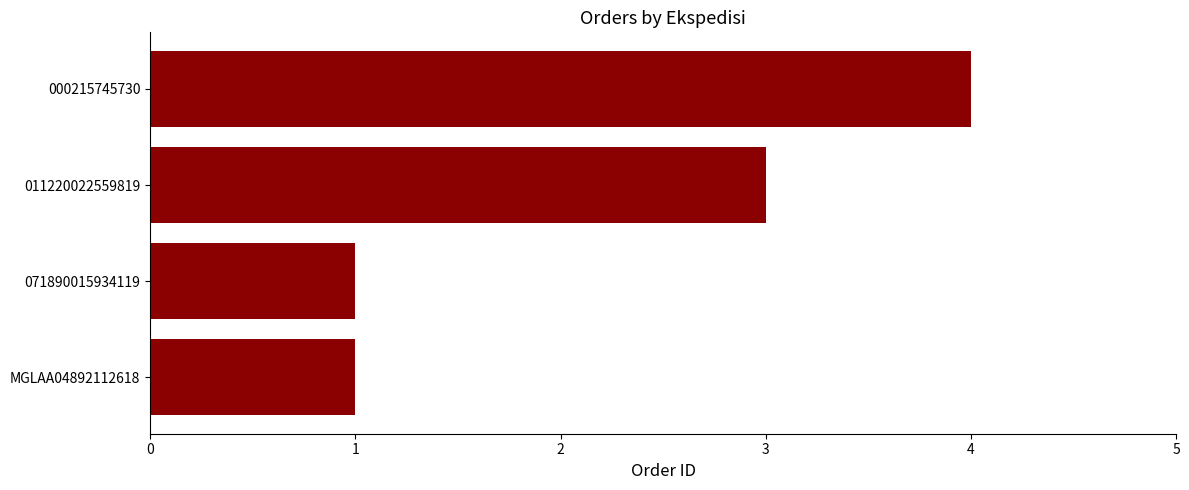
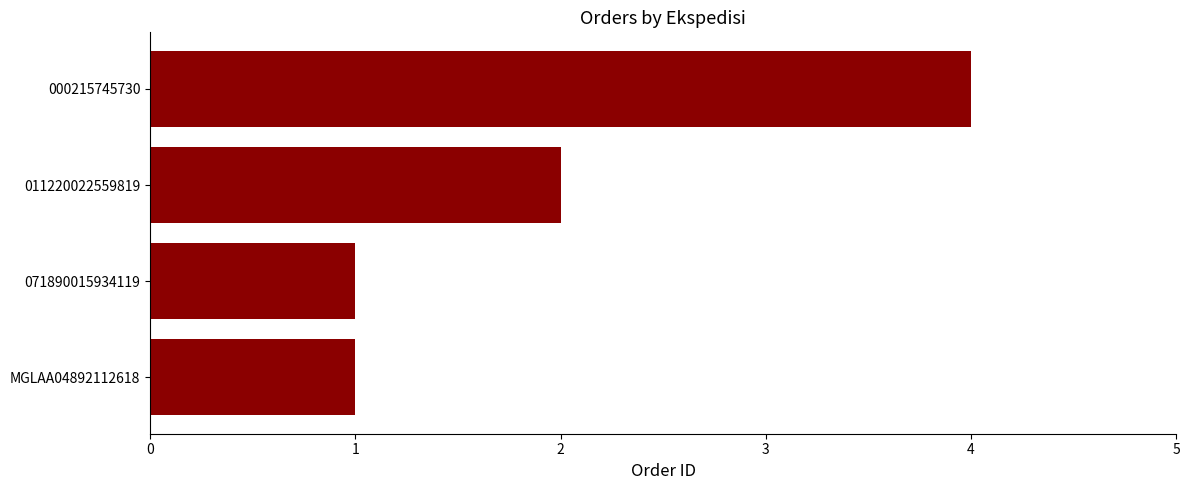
011220022559819: 3 -> 2
